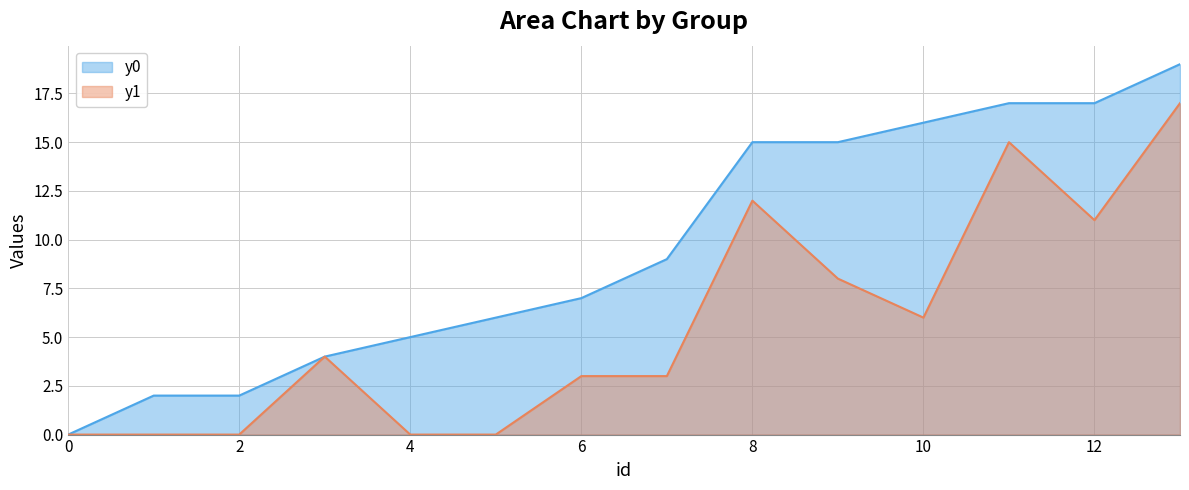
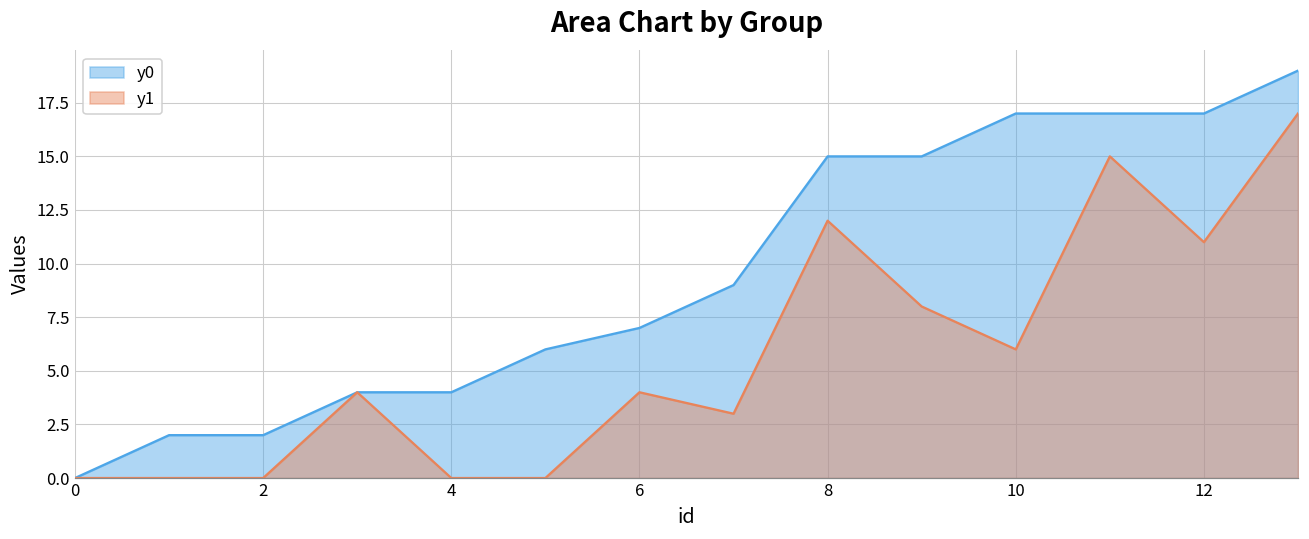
y0, 4: 5 -> 4
y1, 6: 3 -> 4
y0, 10: 16 -> 17
